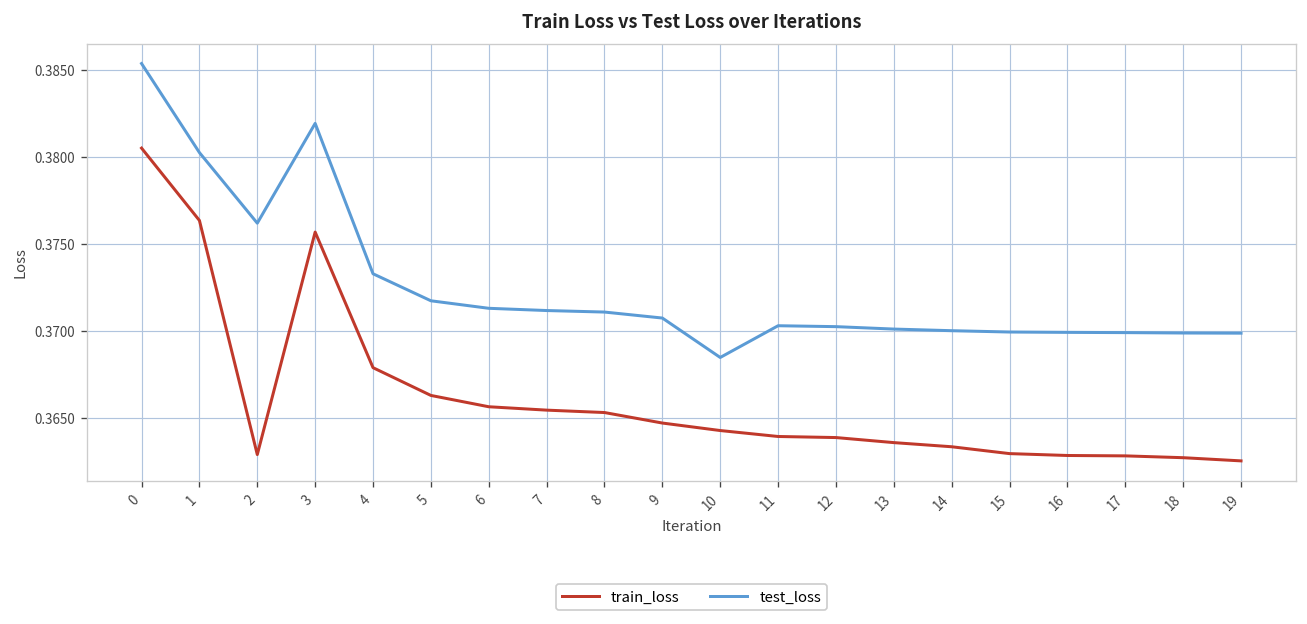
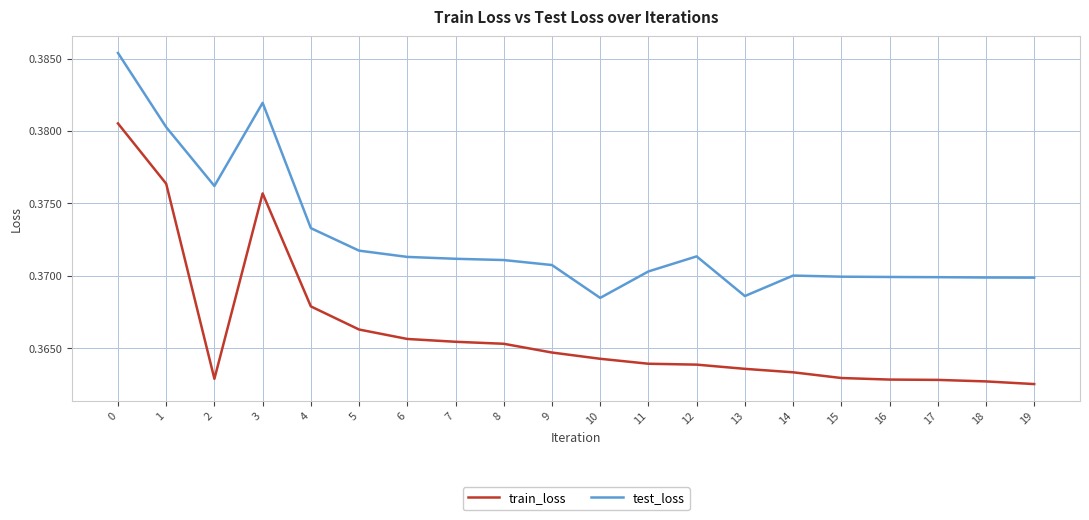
test_loss, 12: 0.3702 -> 0.3713
test_loss, 13: 0.3701 -> 0.3686
